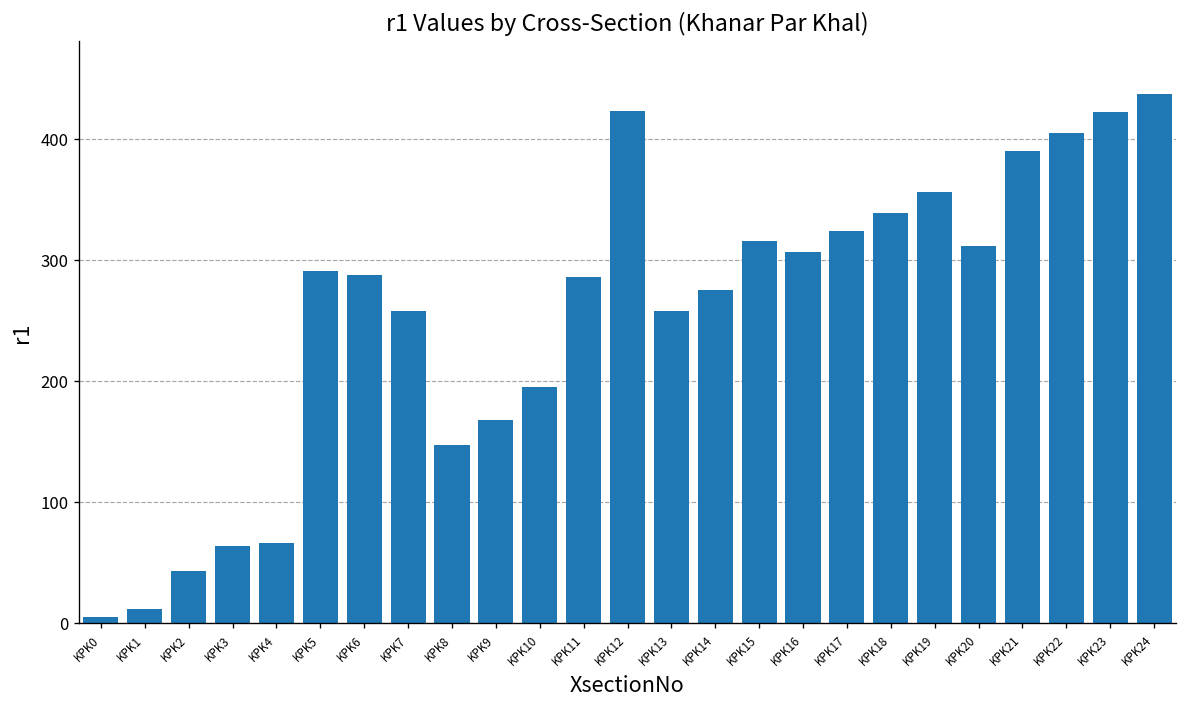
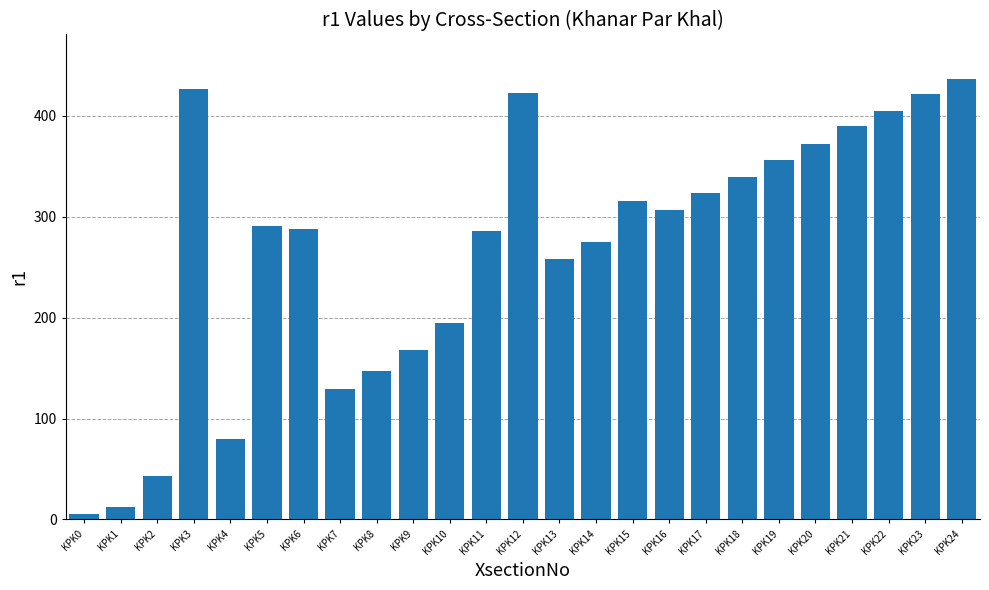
KPK3: 64 -> 427
KPK4: 66 -> 80
KPK7: 258 -> 129
KPK20: 312 -> 372
